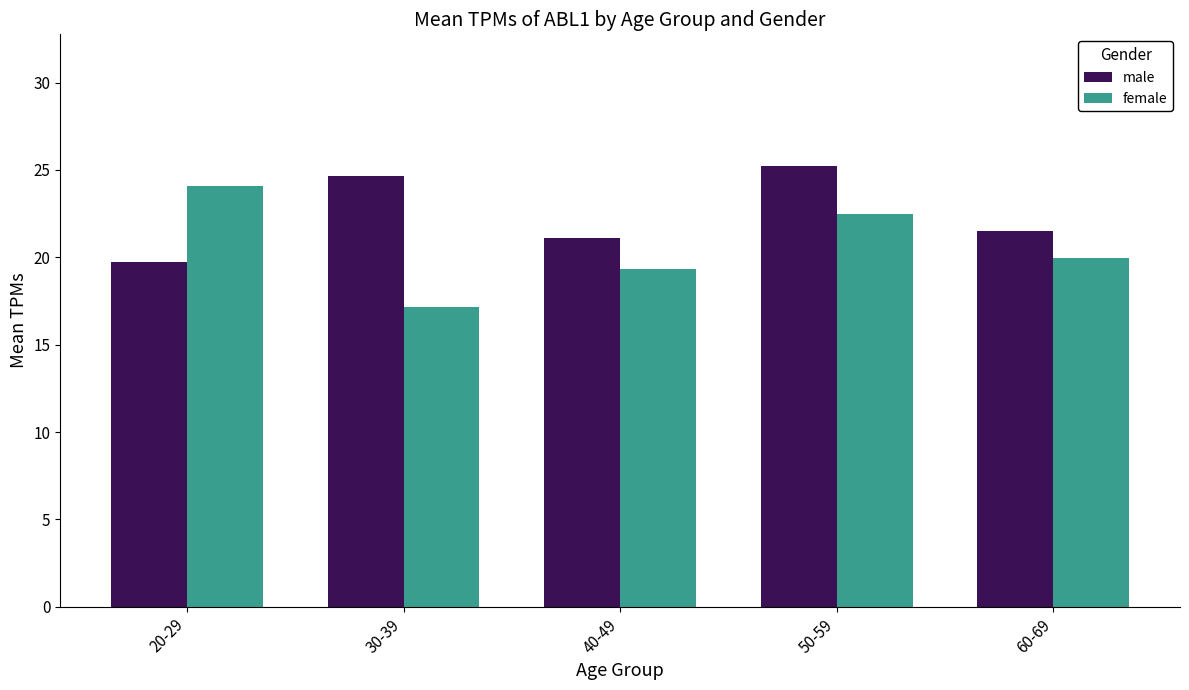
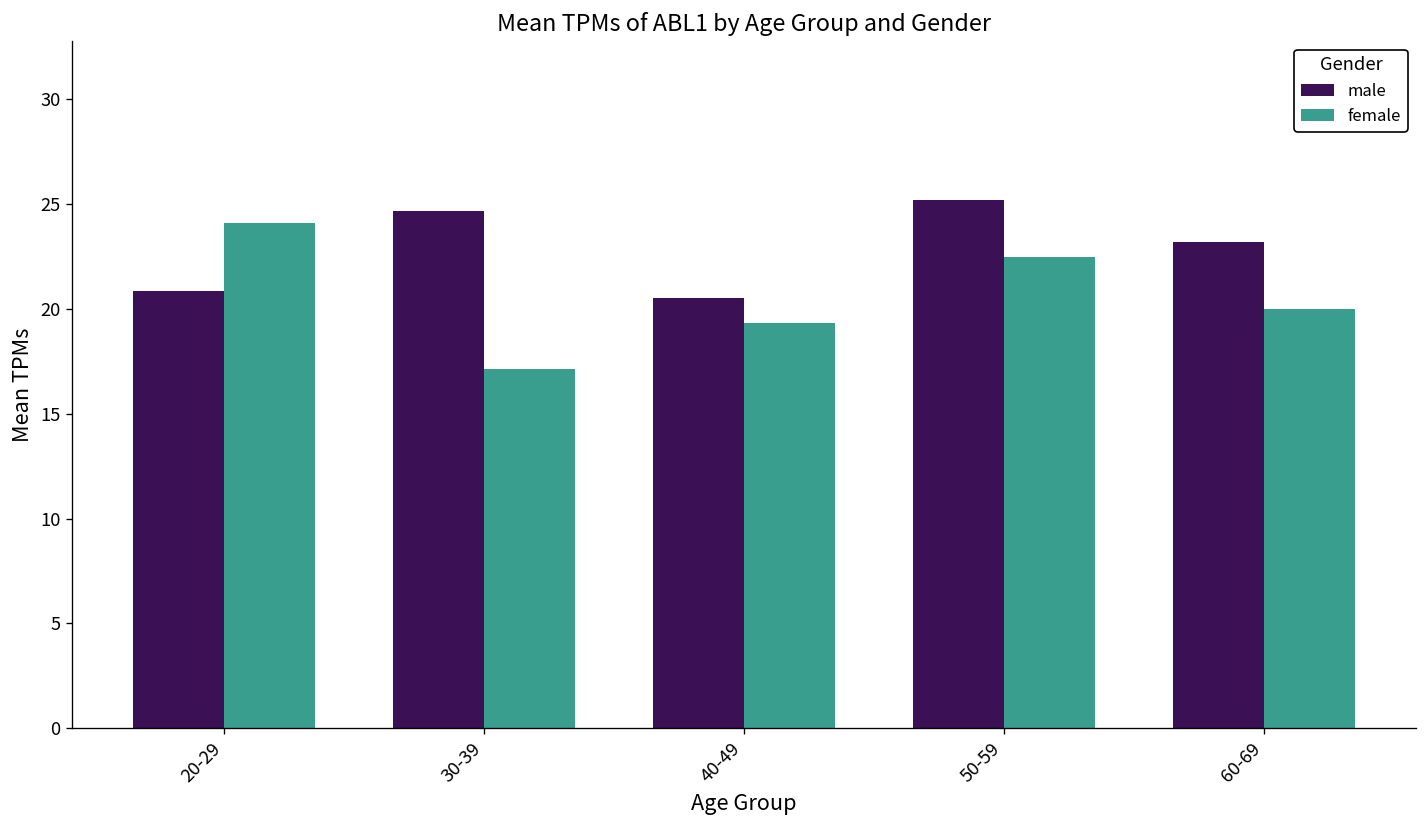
male, 20-29: 19.8 -> 20.8
male, 40-49: 21.1 -> 20.5
male, 60-69: 21.5 -> 23.2
